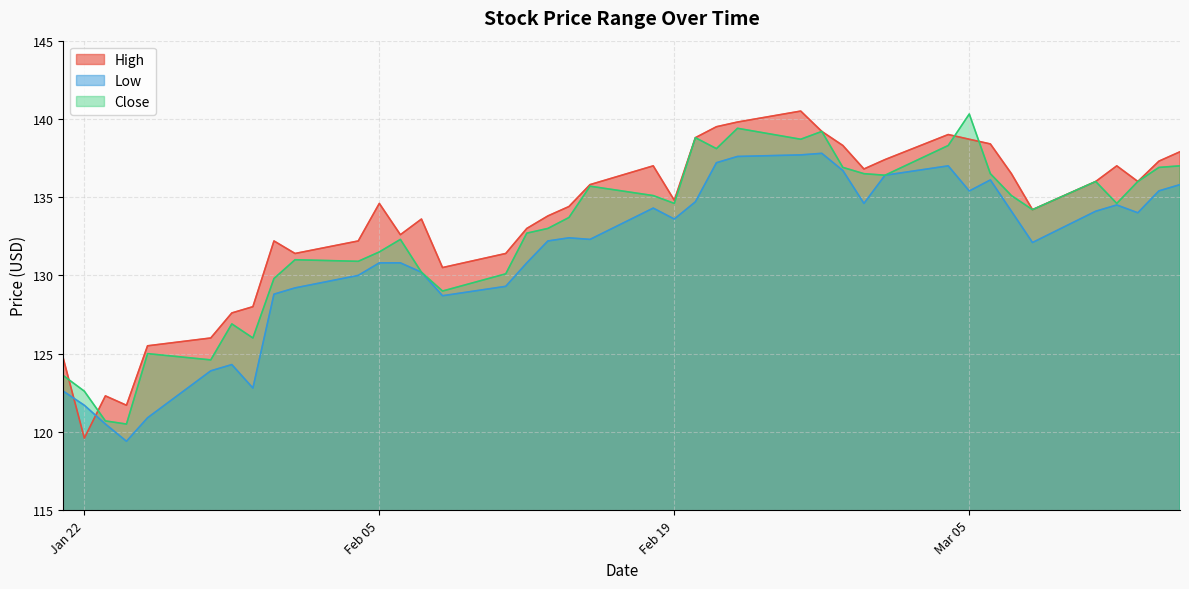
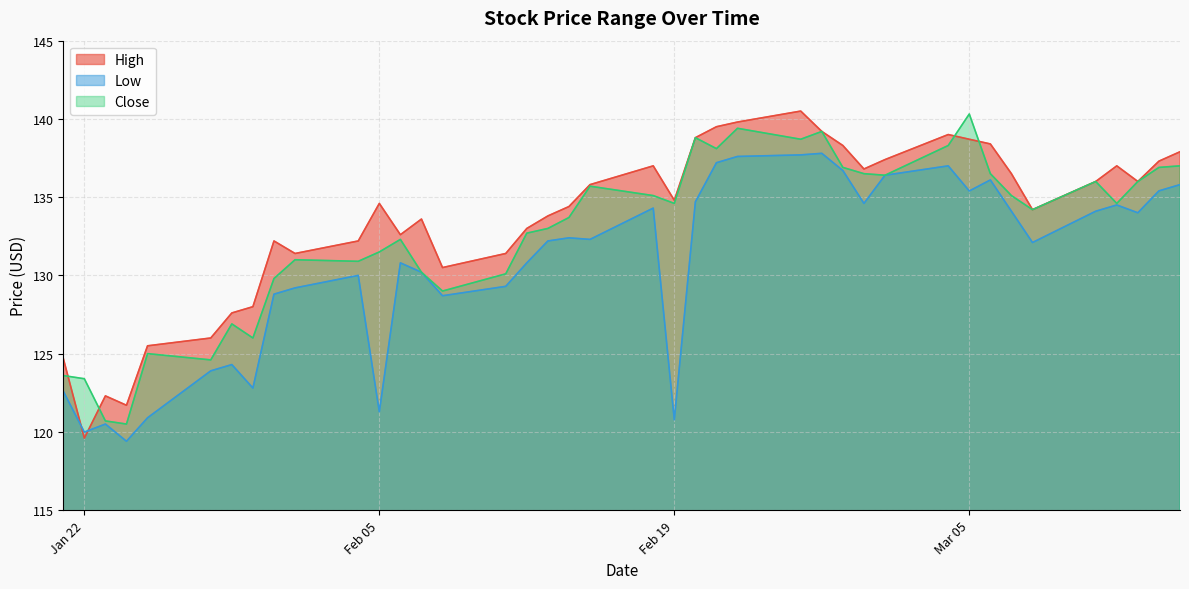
Low, Jan 22: 121.7 -> 120.0
Close, Jan 22: 122.6 -> 123.4
Low, Feb 05: 130.8 -> 121.3
Low, Feb 19: 133.6 -> 120.8
